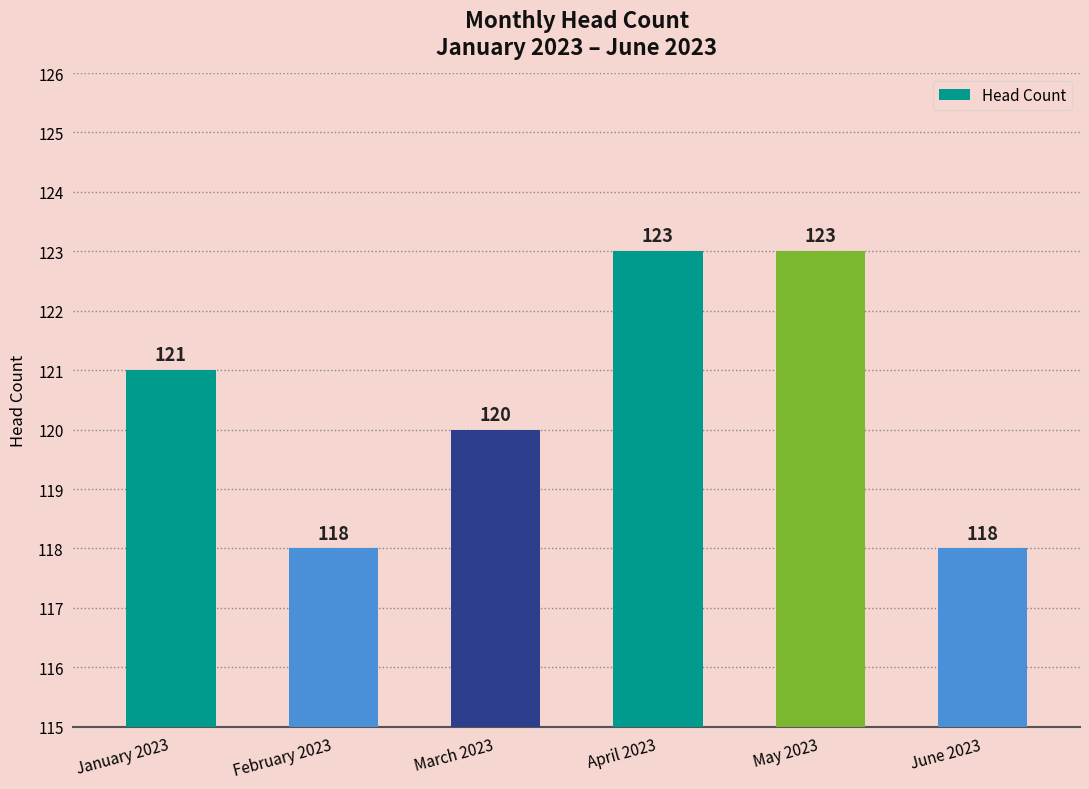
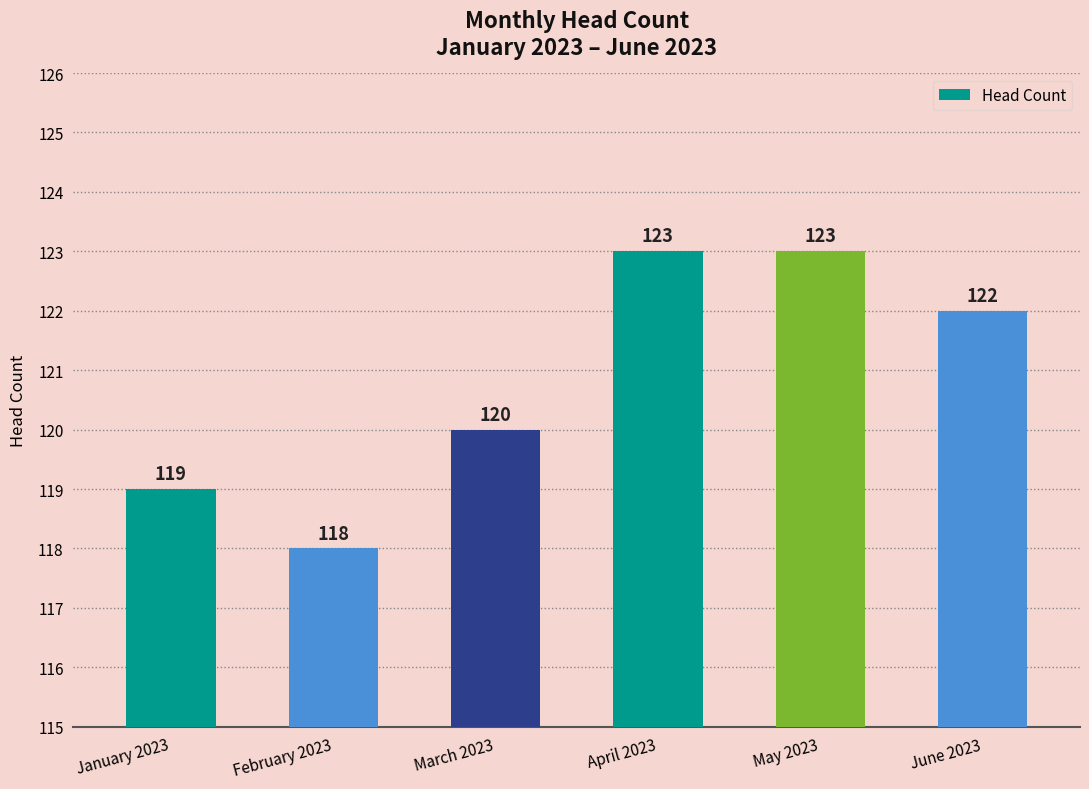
January 2023: 121 -> 119
June 2023: 118 -> 122
